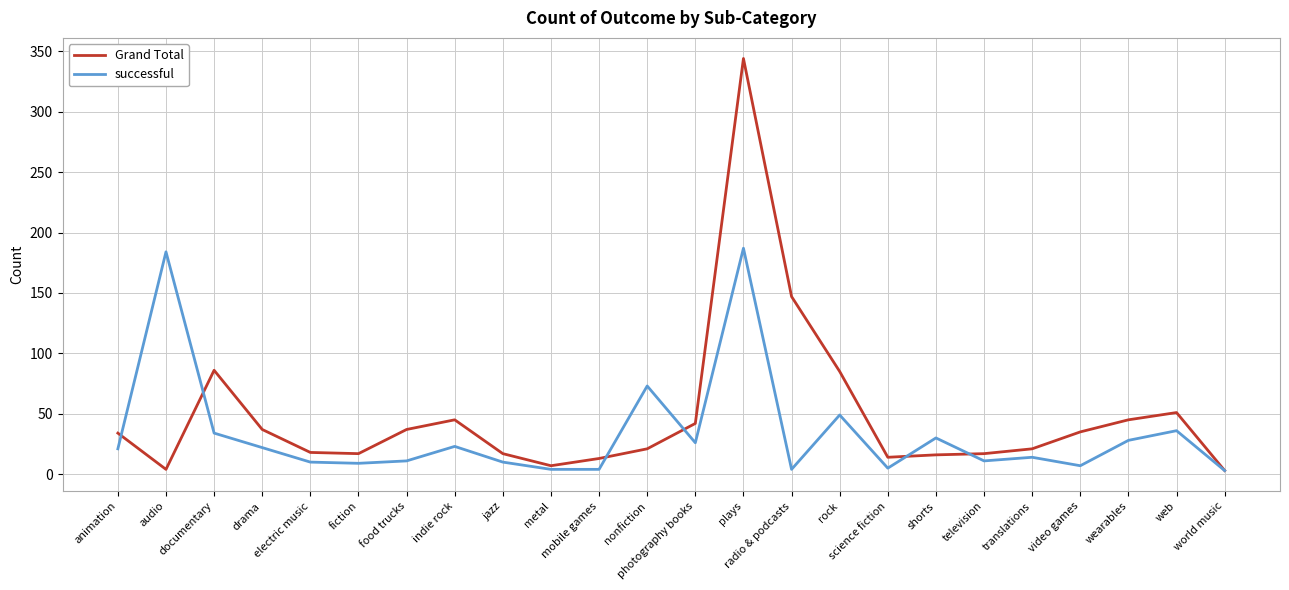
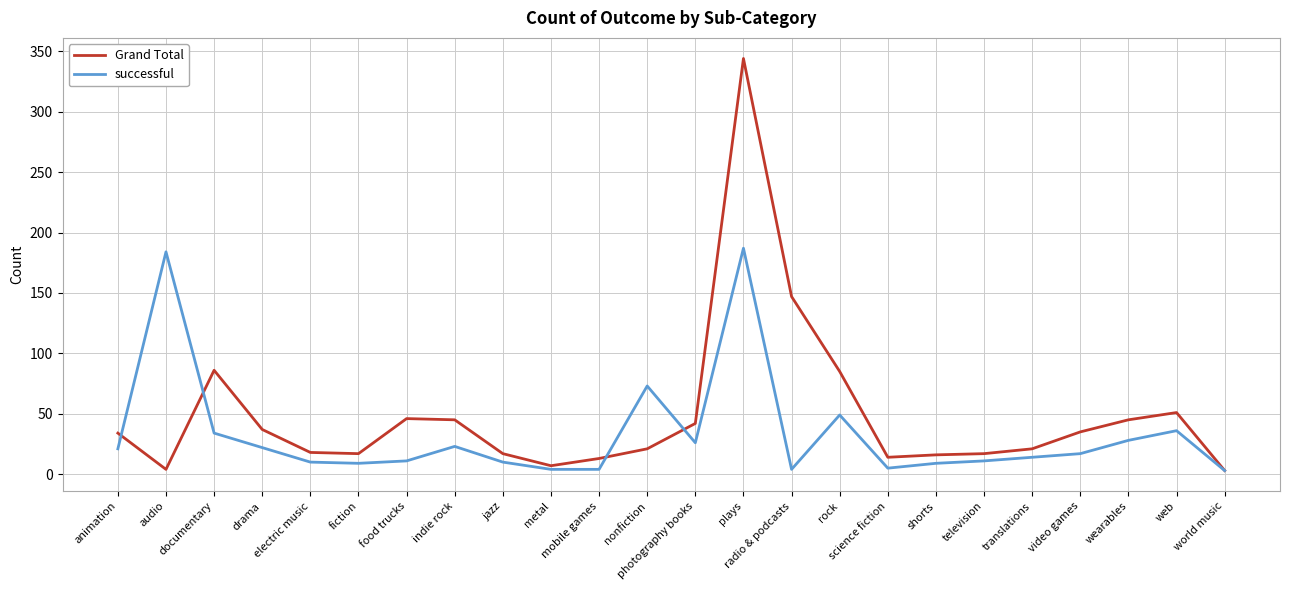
Grand Total, food trucks: 37 -> 46
successful, shorts: 30 -> 9
successful, video games: 7 -> 17
